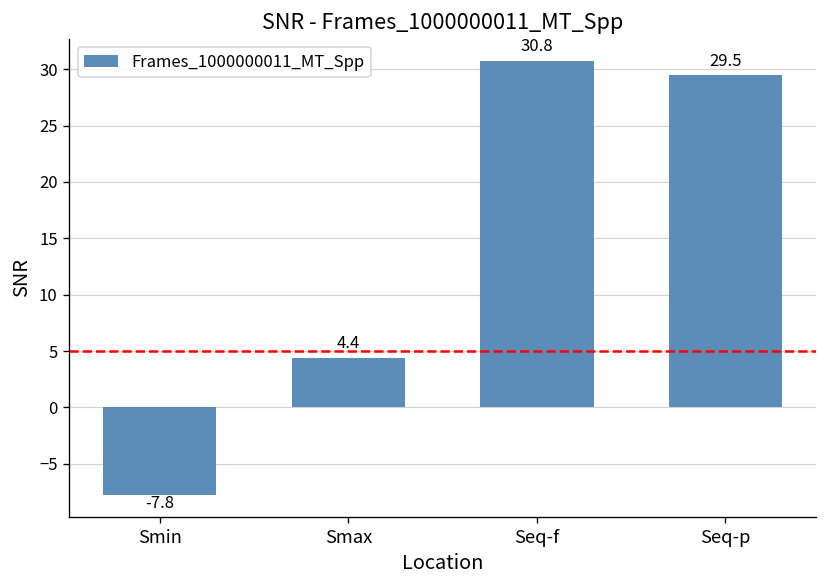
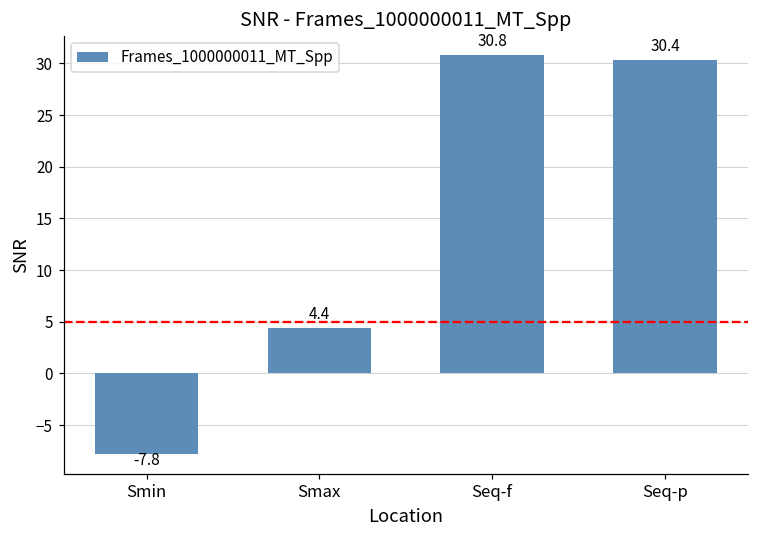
Seq-p: 29.5 -> 30.4
